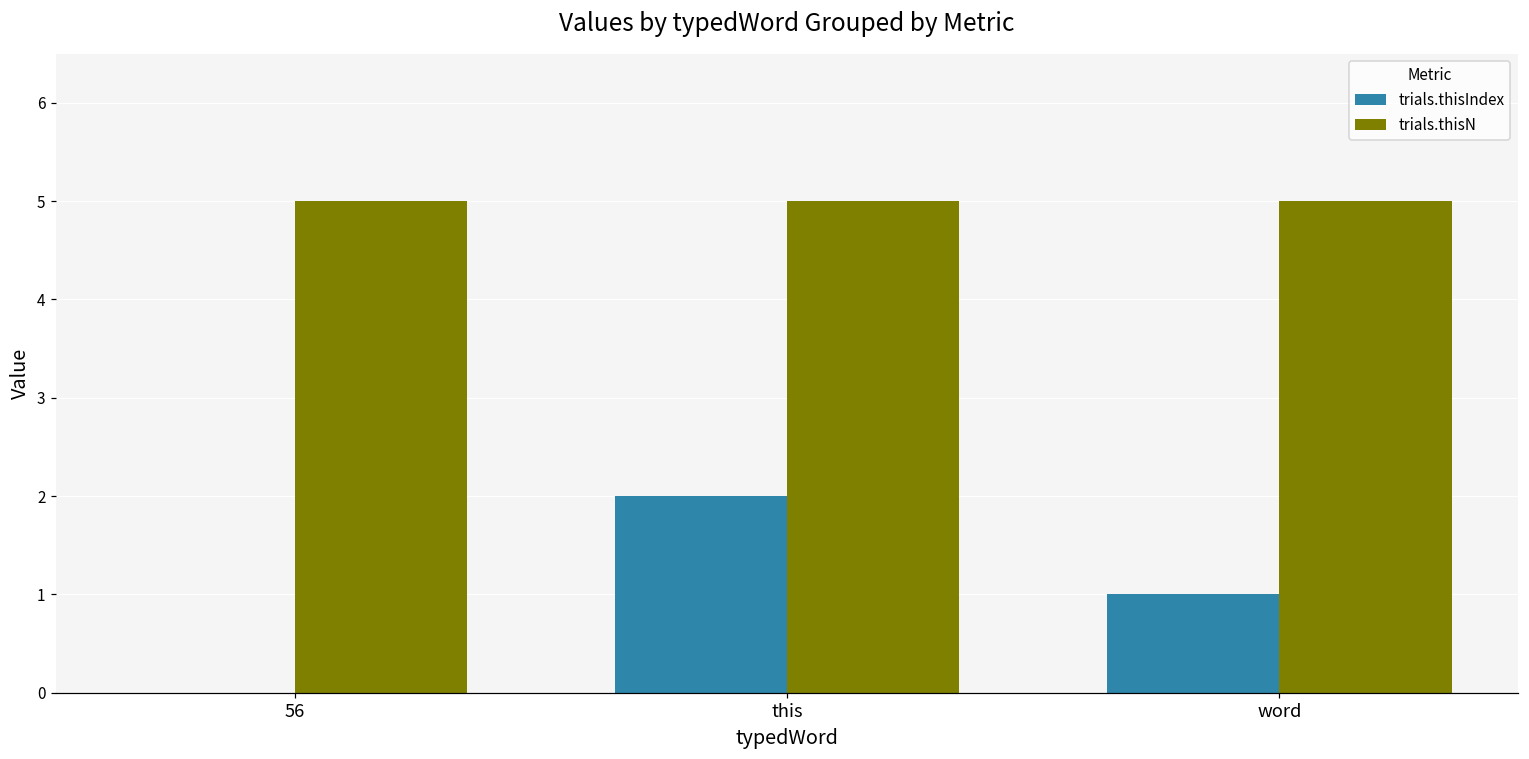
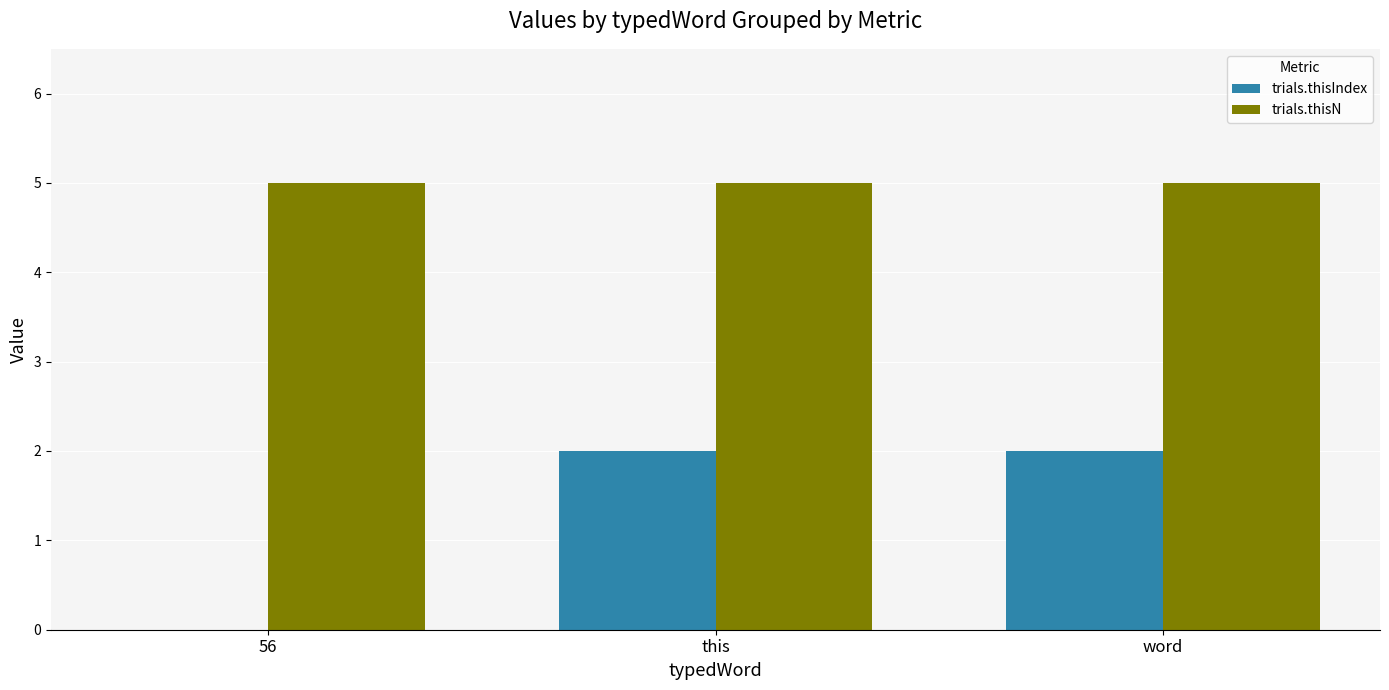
trials.thisIndex, word: 1 -> 2
